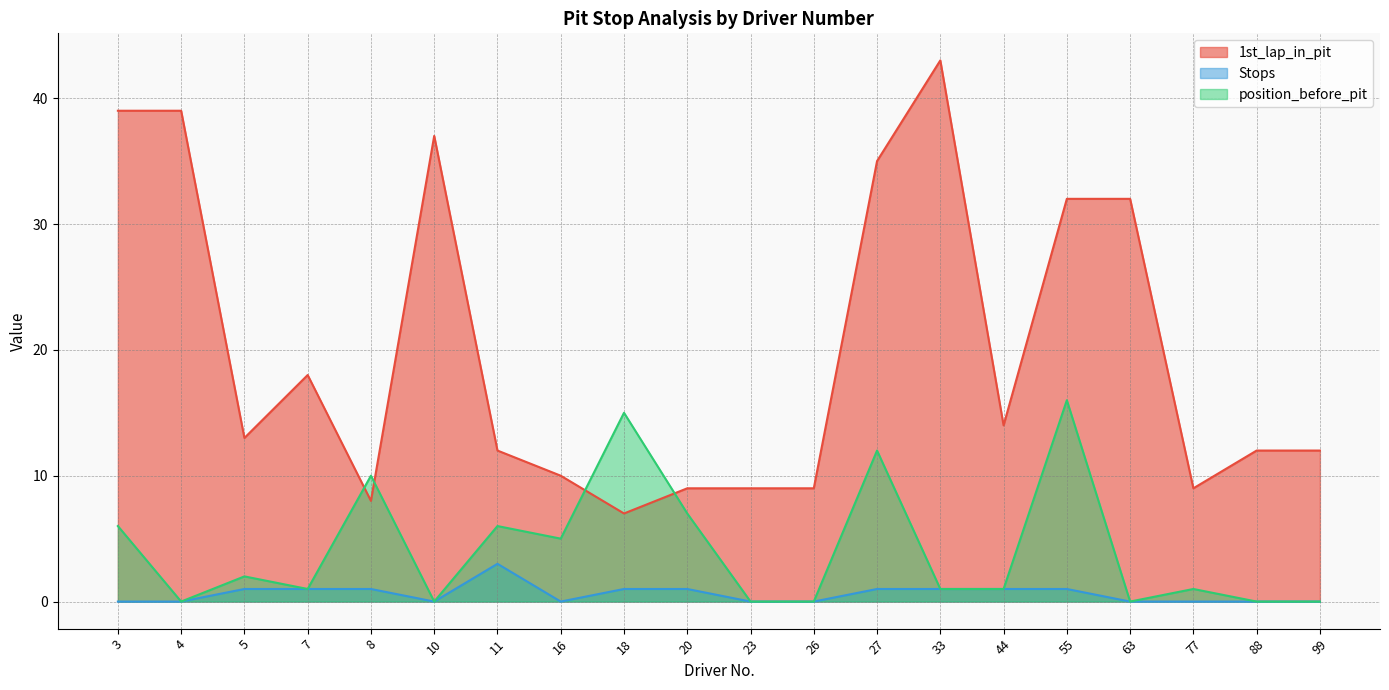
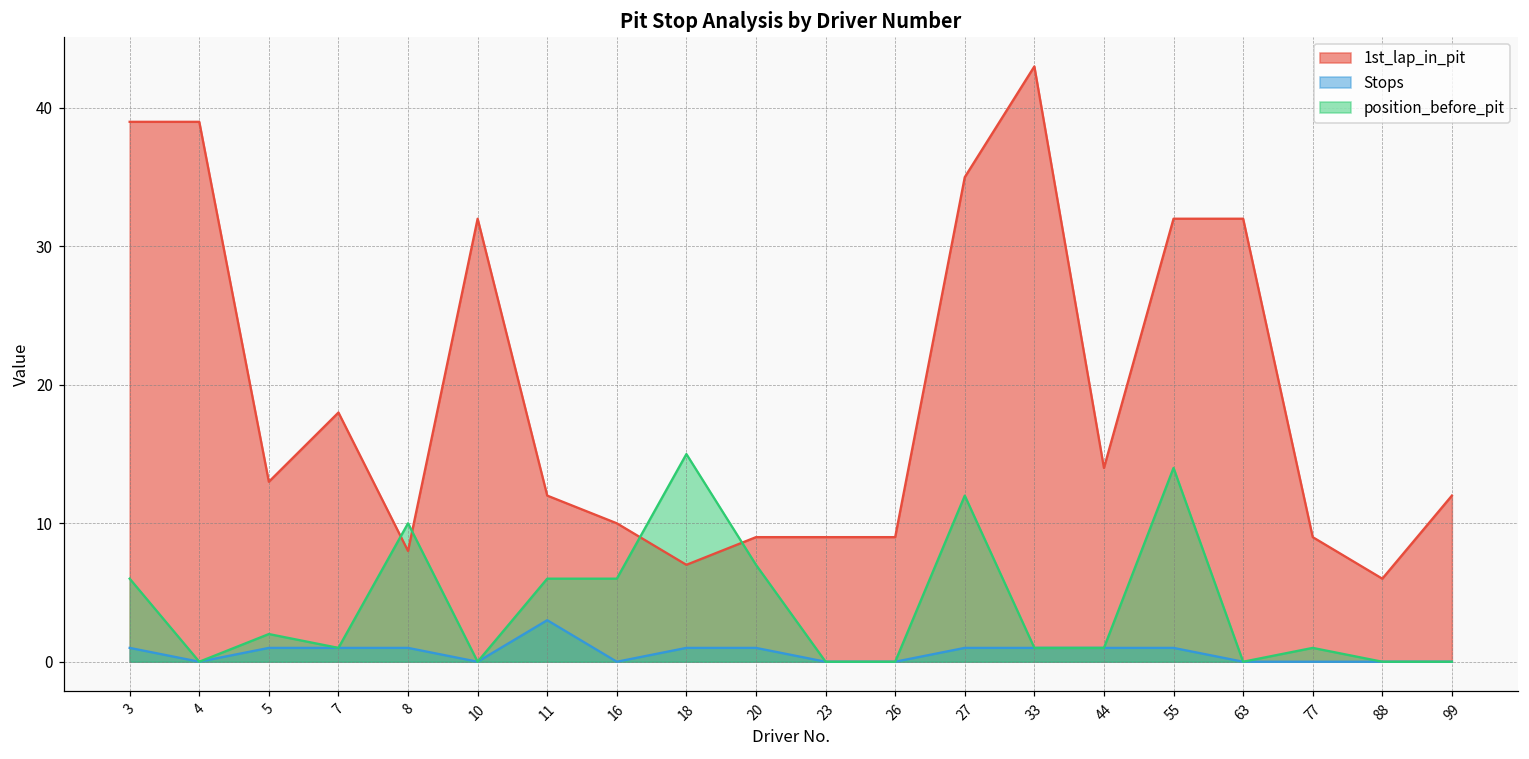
Stops, 3: 0 -> 1
1st_lap_in_pit, 10: 37 -> 32
position_before_pit, 16: 5 -> 6
position_before_pit, 55: 16 -> 14
1st_lap_in_pit, 88: 12 -> 6
